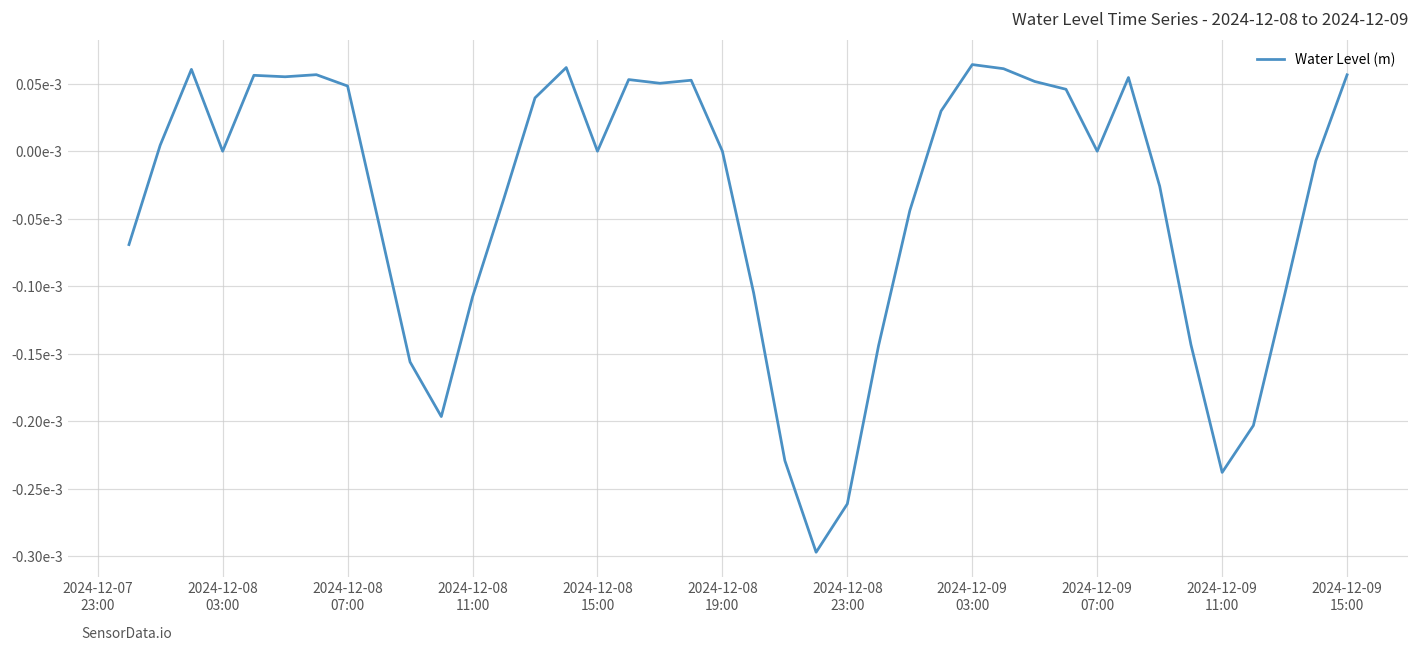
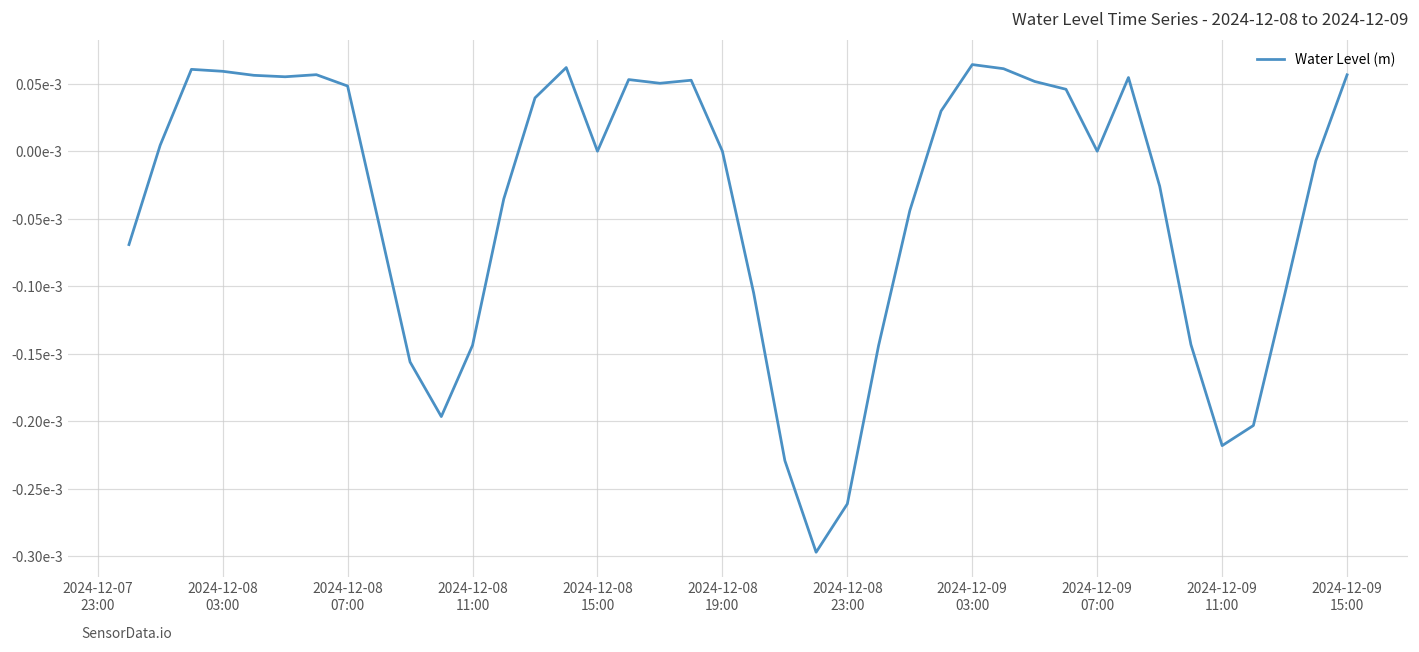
2024-12-08 03:00: 0.0000 -> 0.0001
2024-12-08 11:00: -0.000108 -> -0.000144
2024-12-09 11:00: -0.000238 -> -0.000218
